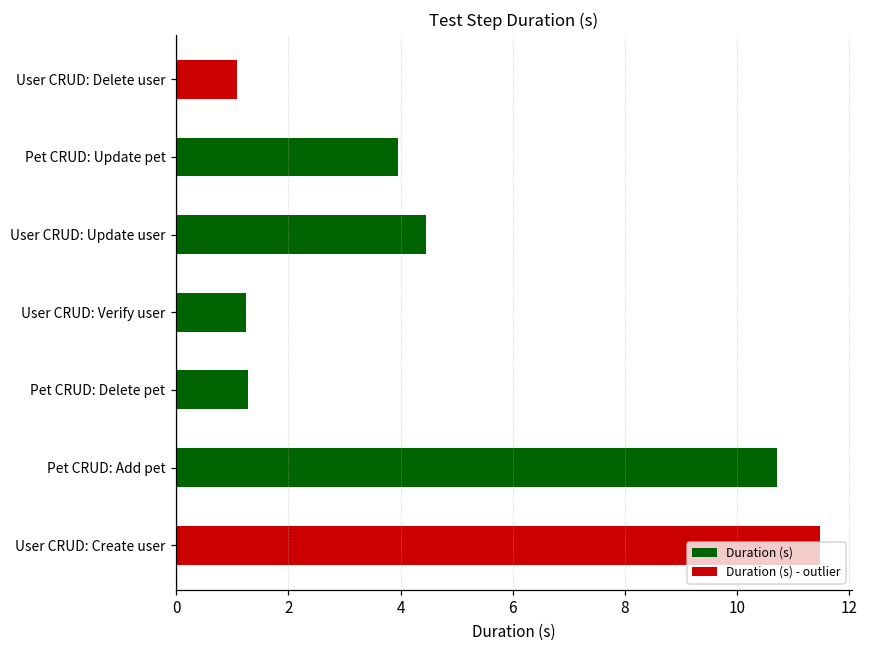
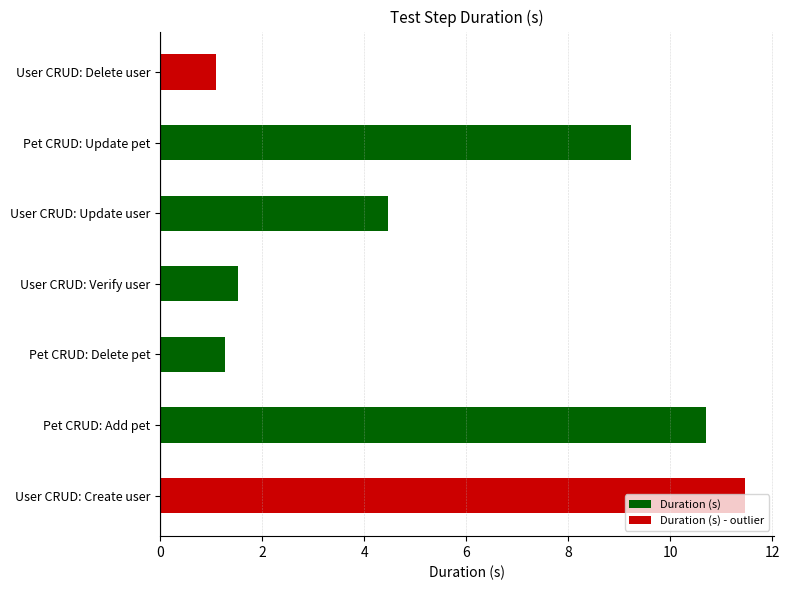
Pet CRUD: Update pet: 4.0 -> 9.2
User CRUD: Verify user: 1.2 -> 1.5
